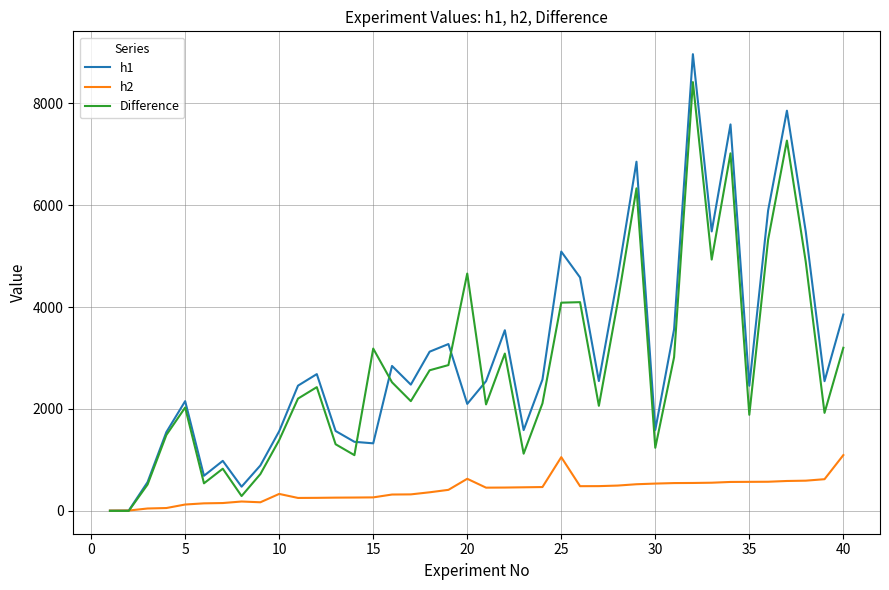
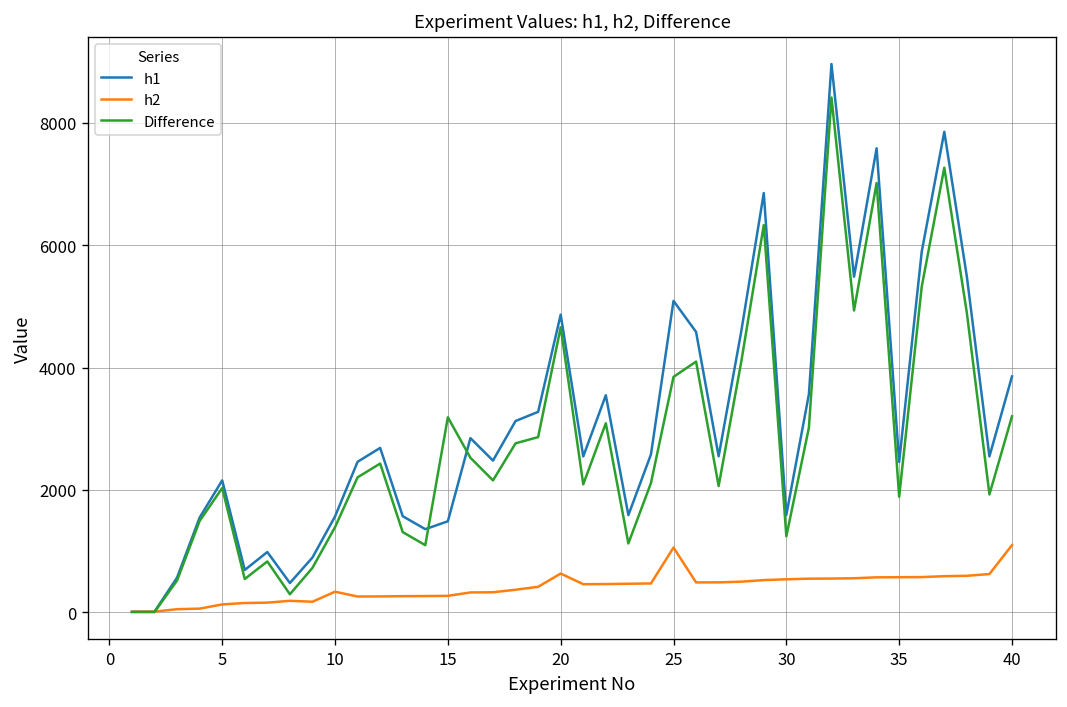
h1, 15: 1300 -> 1500
h1, 20: 2100 -> 4900
Difference, 25: 4100 -> 3800
